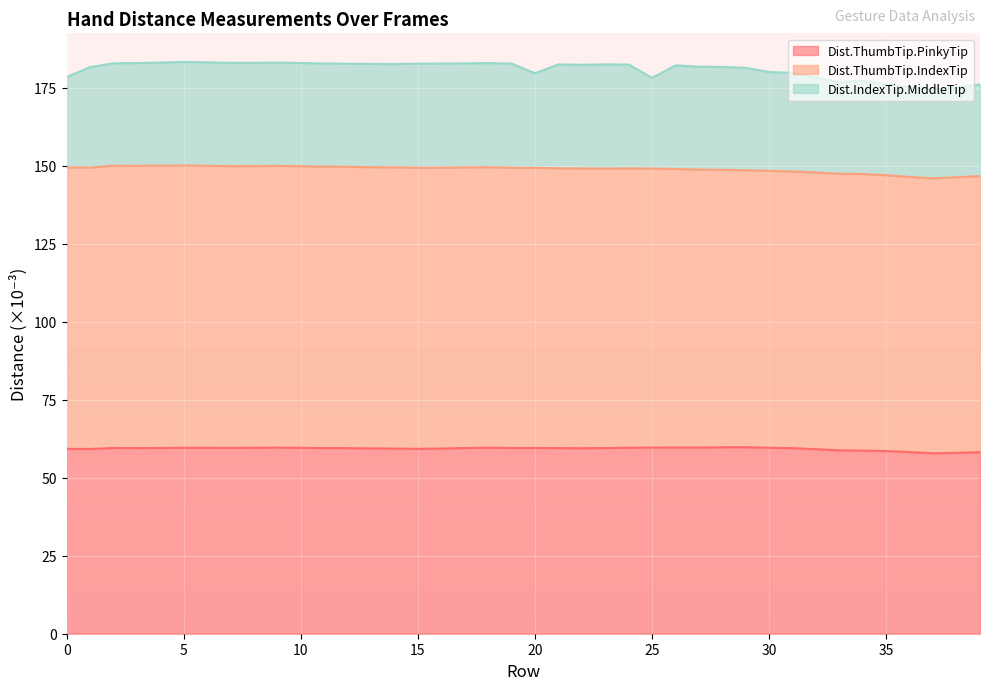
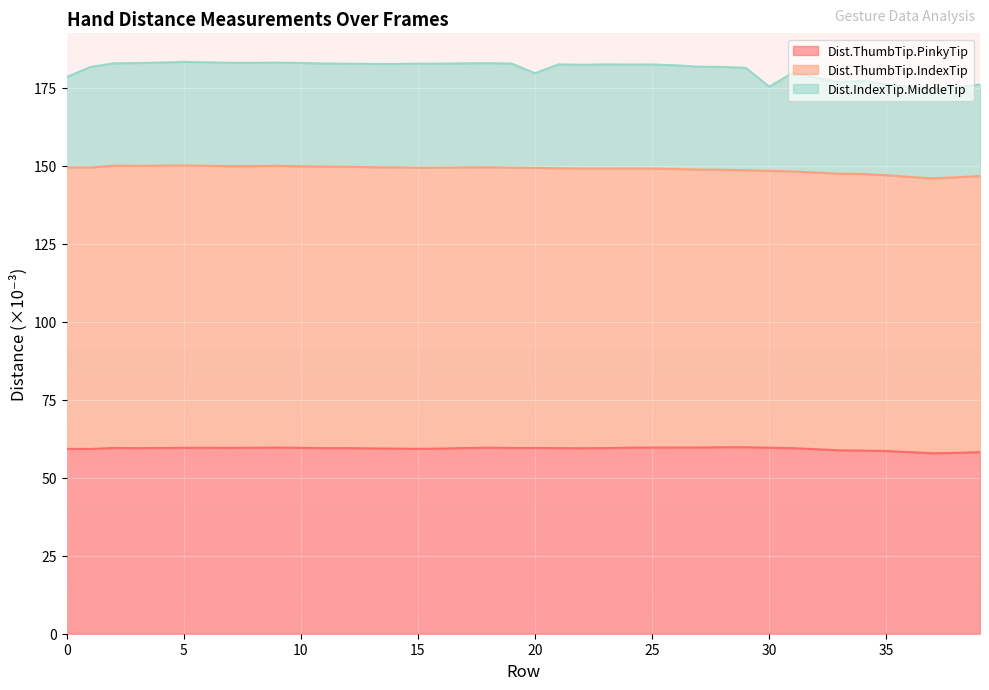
Dist.IndexTip.MiddleTip, 25: 29 -> 33
Dist.IndexTip.MiddleTip, 30: 32 -> 27
